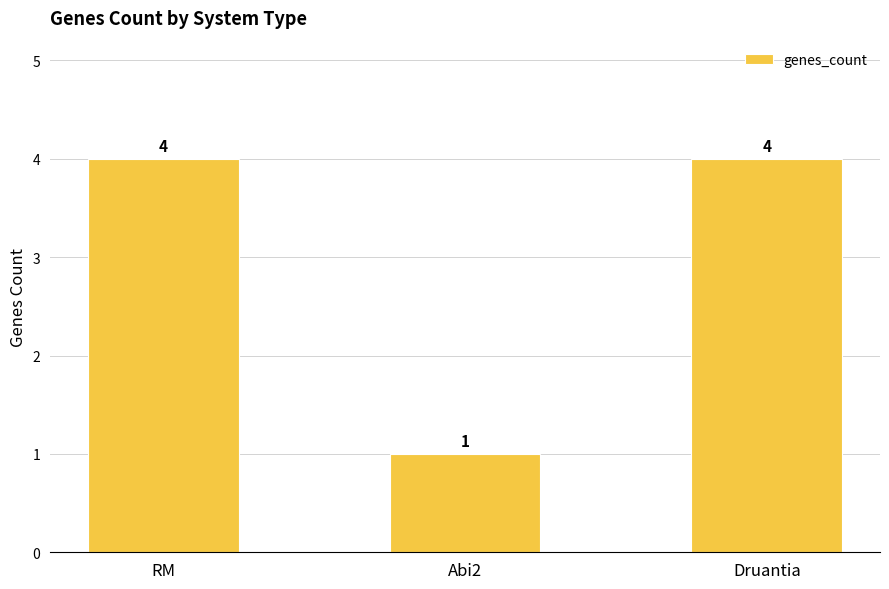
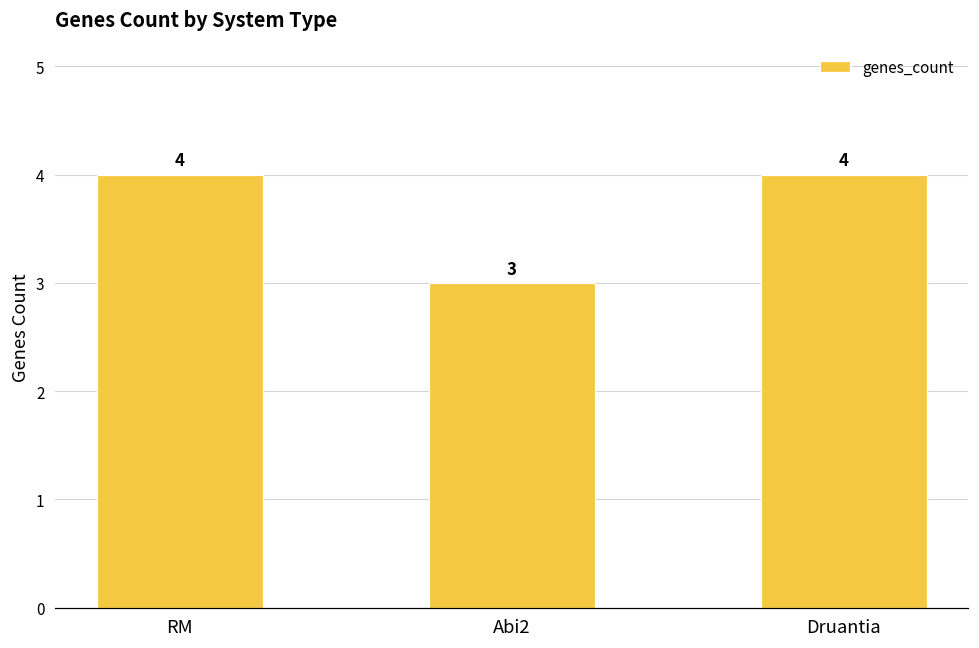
Abi2: 1 -> 3
